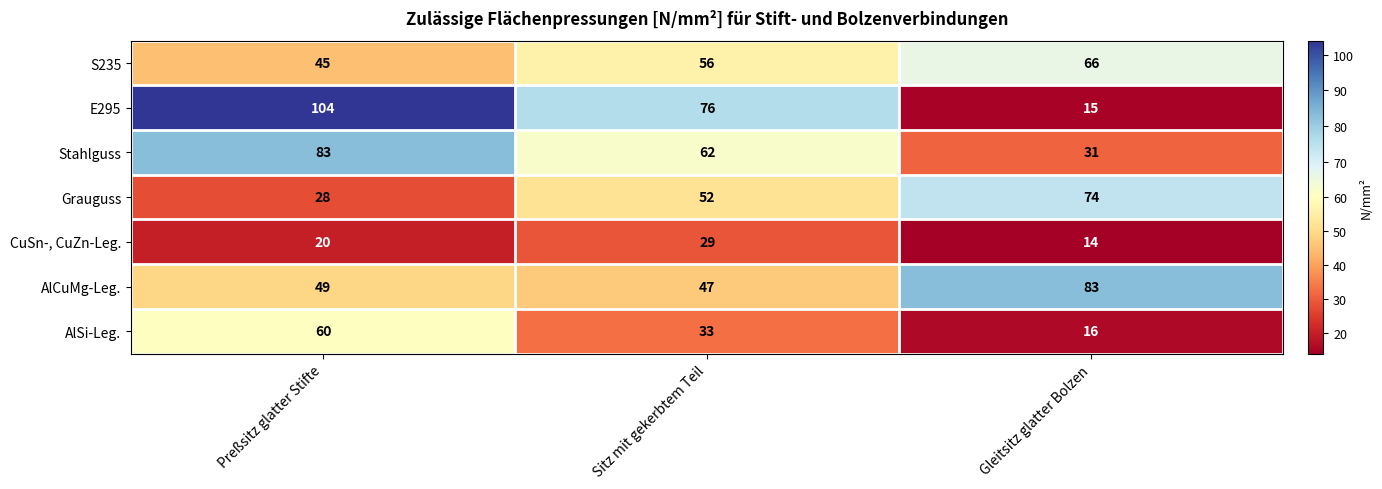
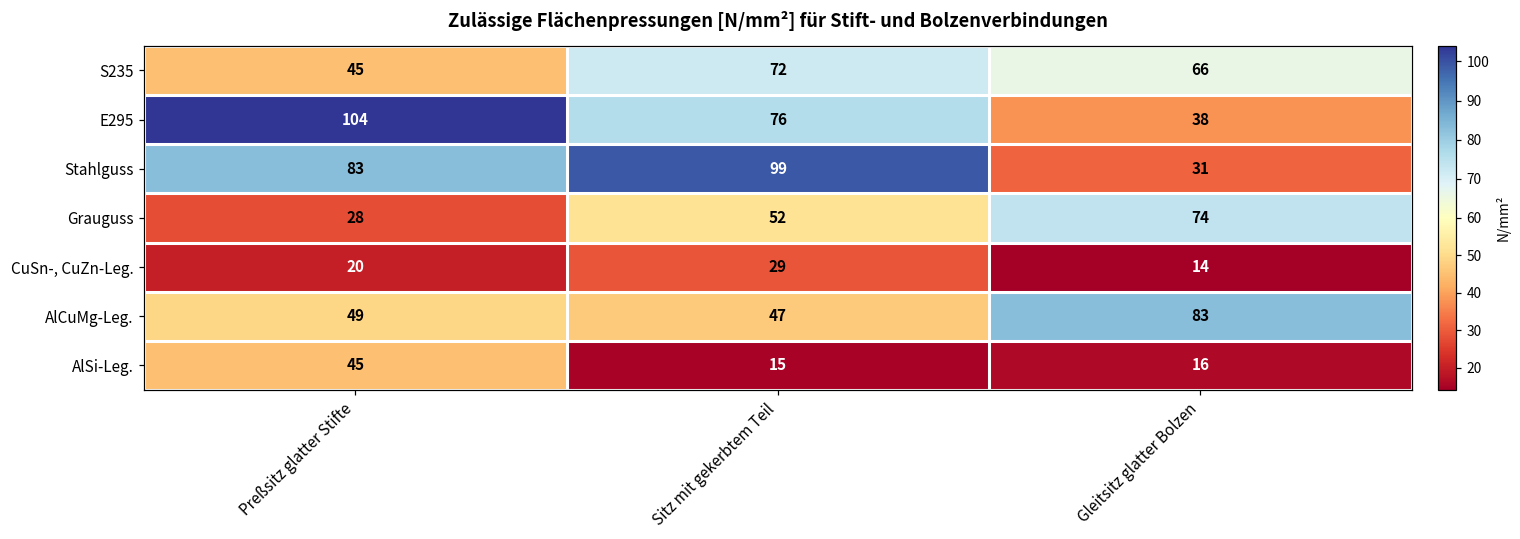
S235, Sitz mit gekerbtem Teil: 56 -> 72
E295, Gleitsitz glatter Bolzen: 15 -> 38
Stahlguss, Sitz mit gekerbtem Teil: 62 -> 99
AlSi-Leg., Preßsitz glatter Stifte: 60 -> 45
AlSi-Leg., Sitz mit gekerbtem Teil: 33 -> 15
